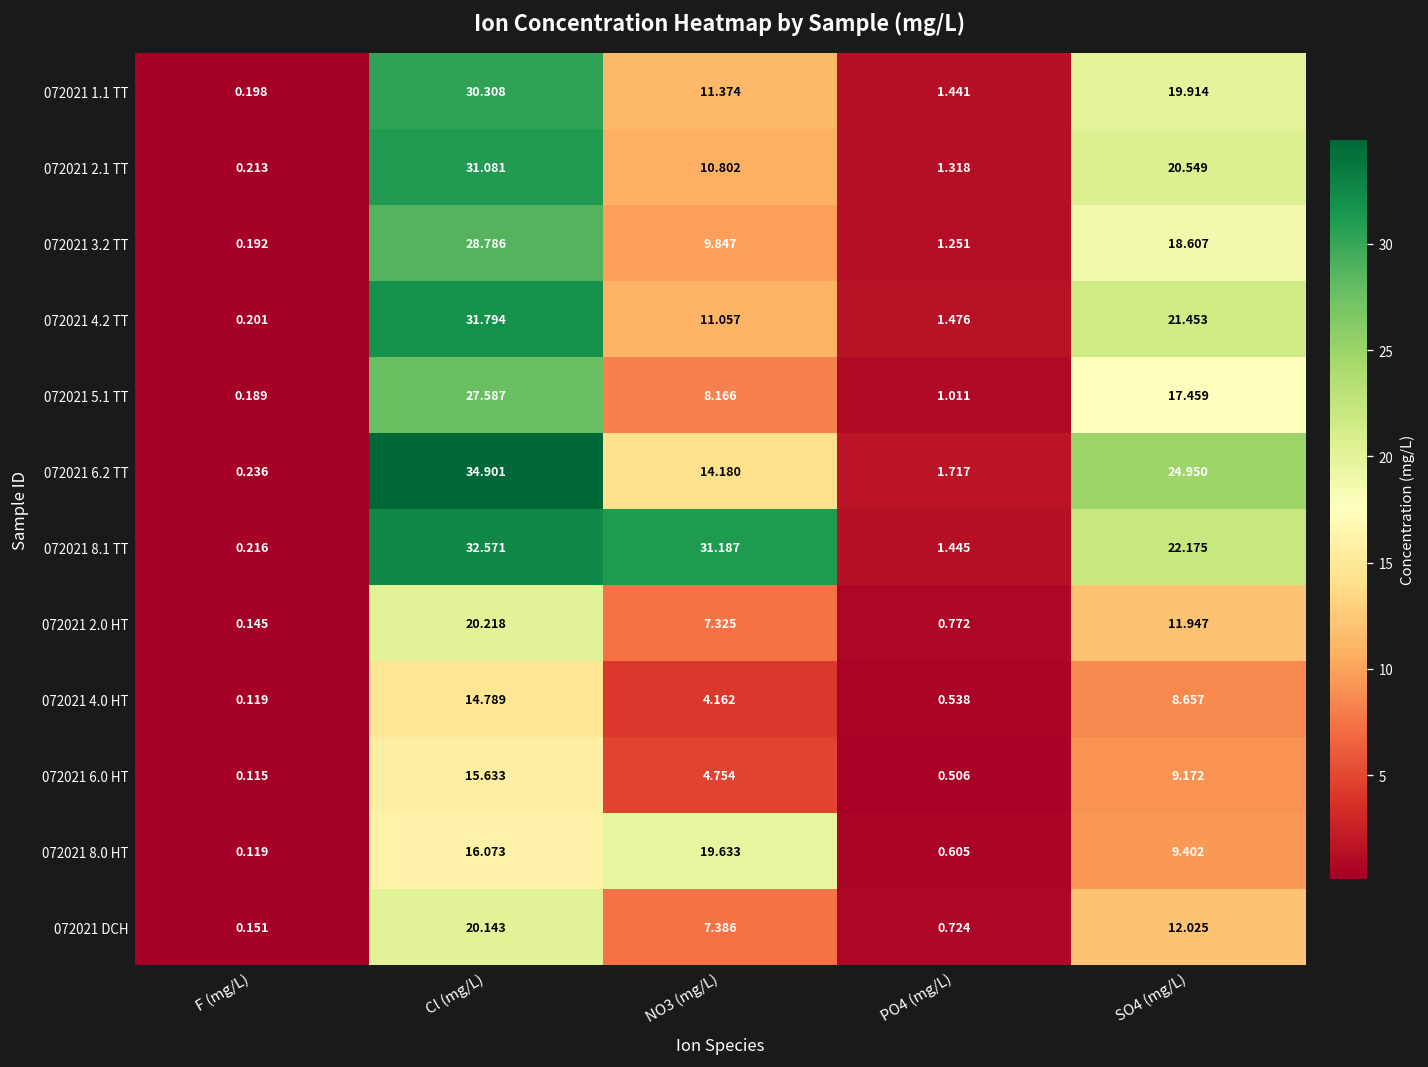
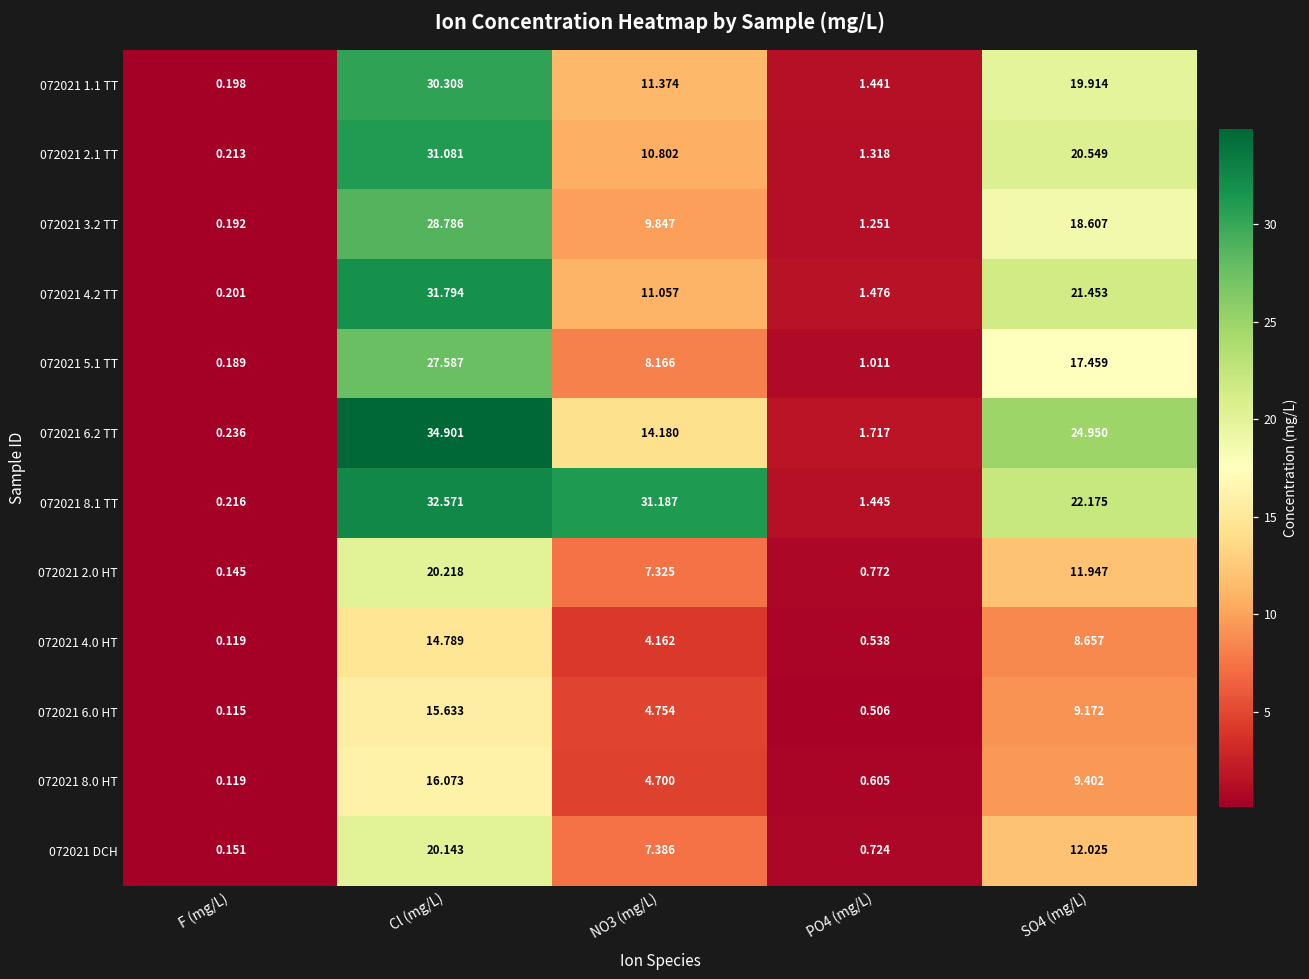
072021 8.0 HT, NO3 (mg/L): 19.633 -> 4.700
